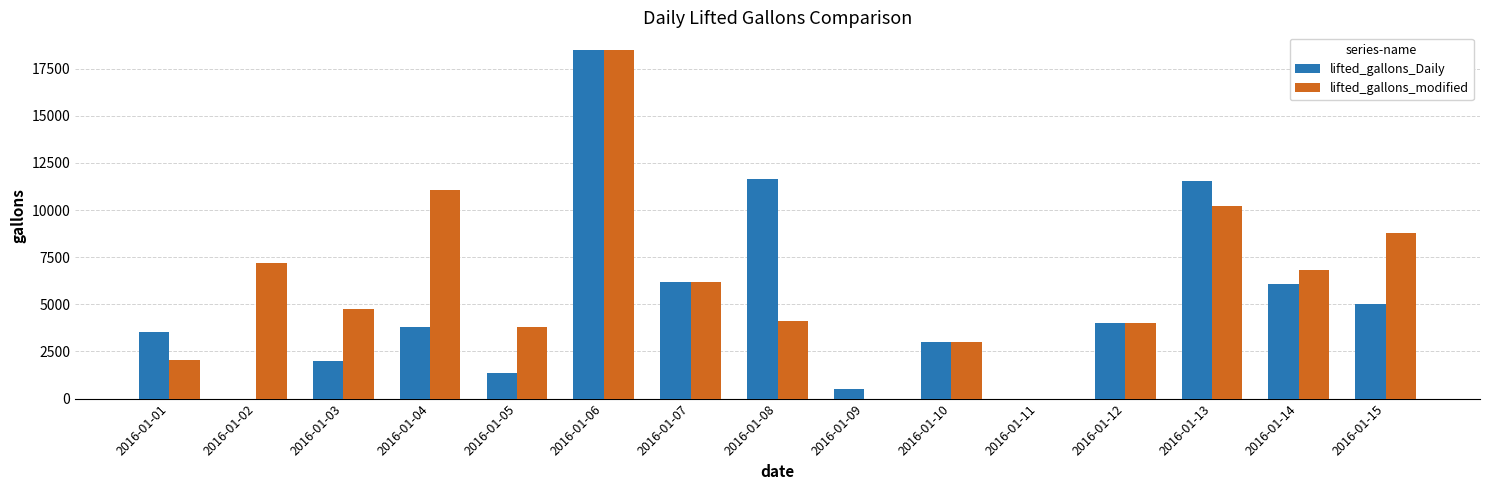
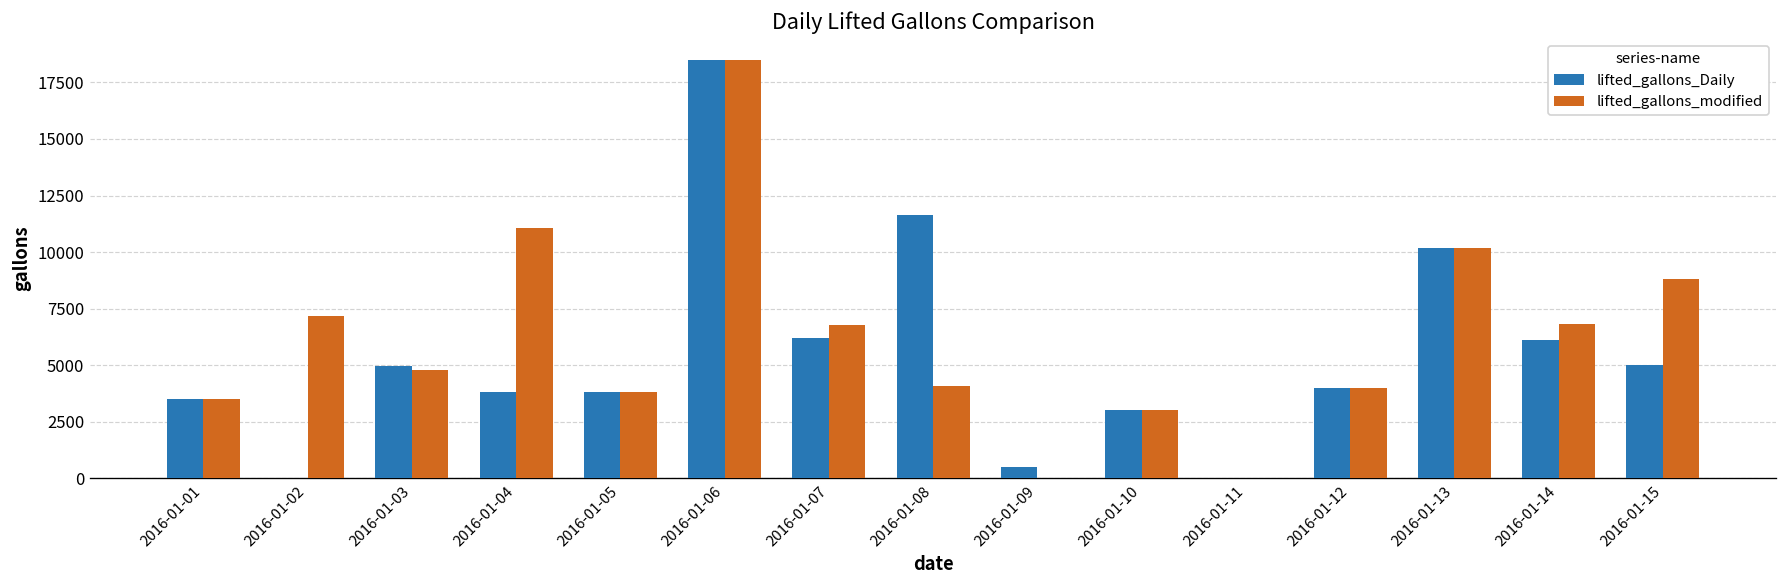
lifted_gallons_modified, 2016-01-01: 2000 -> 3500
lifted_gallons_Daily, 2016-01-03: 2000 -> 5000
lifted_gallons_Daily, 2016-01-05: 1400 -> 3800
lifted_gallons_modified, 2016-01-07: 6200 -> 6800
lifted_gallons_Daily, 2016-01-13: 11500 -> 10200
